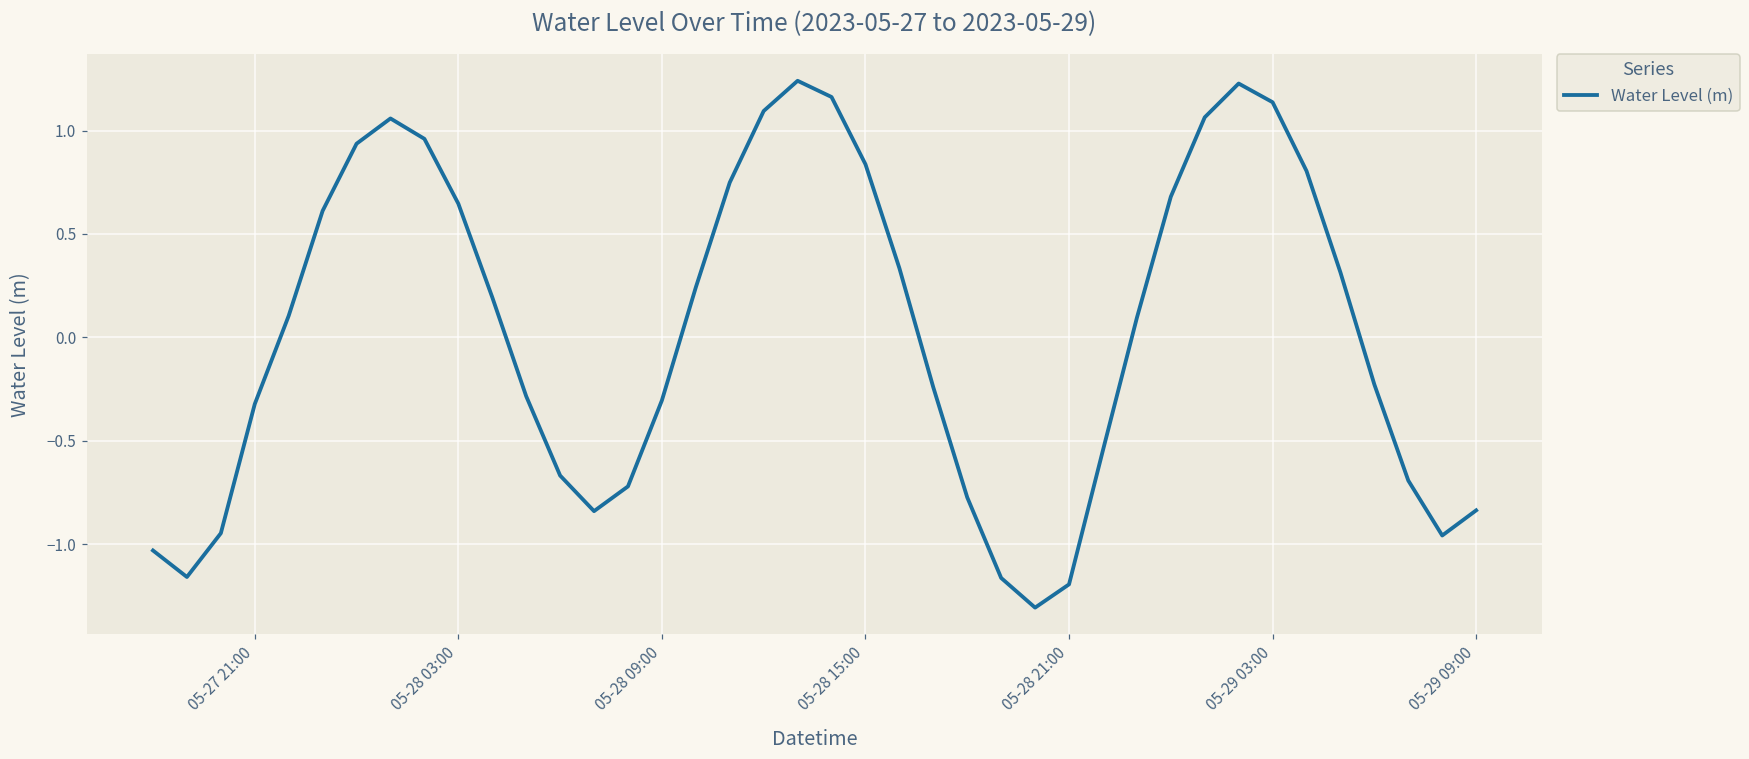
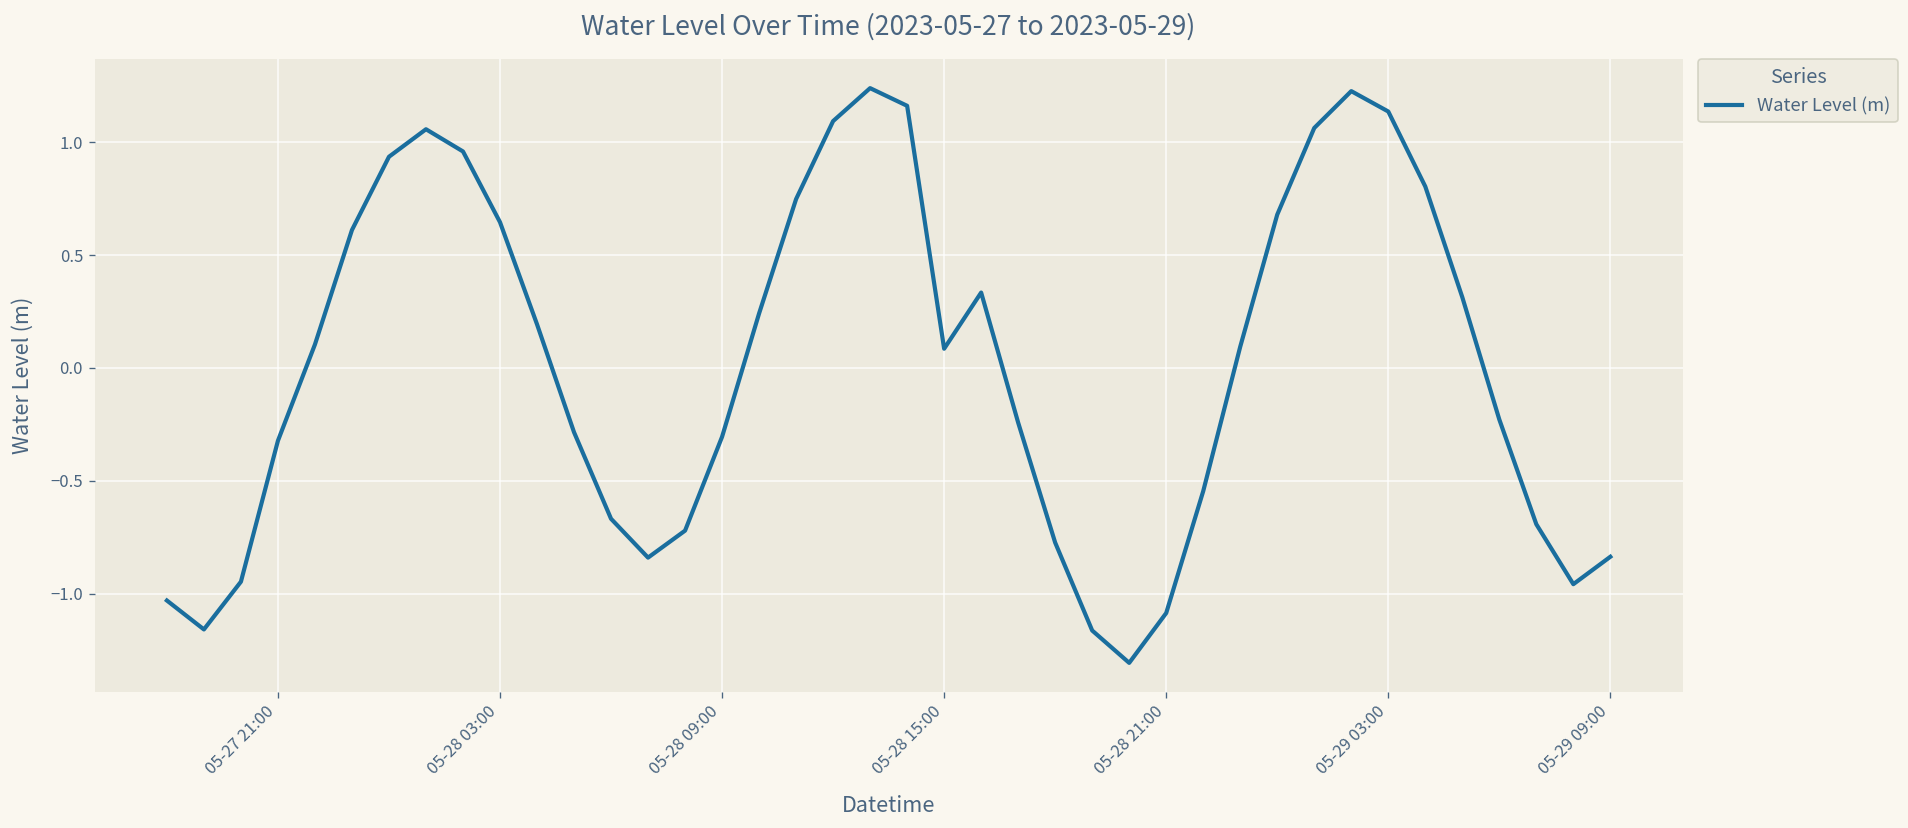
05-28 15:00: 0.84 -> 0.09
05-28 21:00: -1.19 -> -1.09
